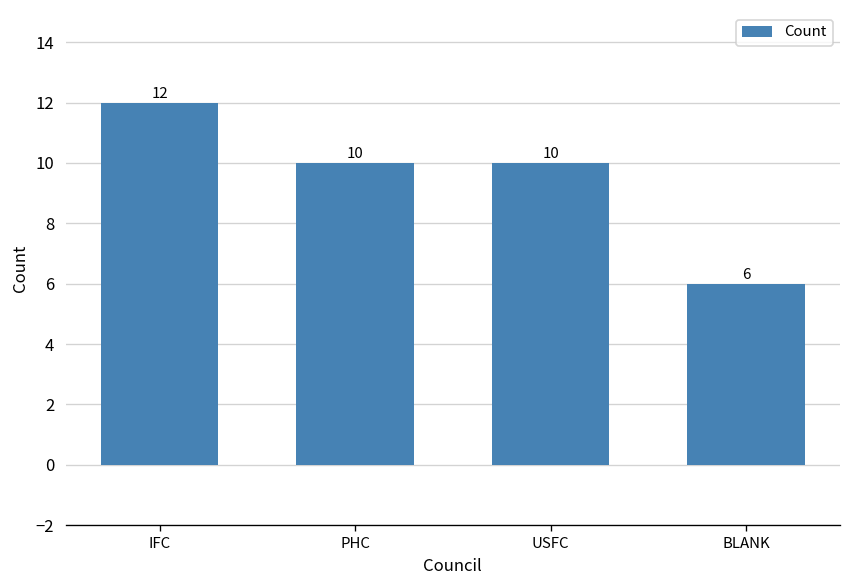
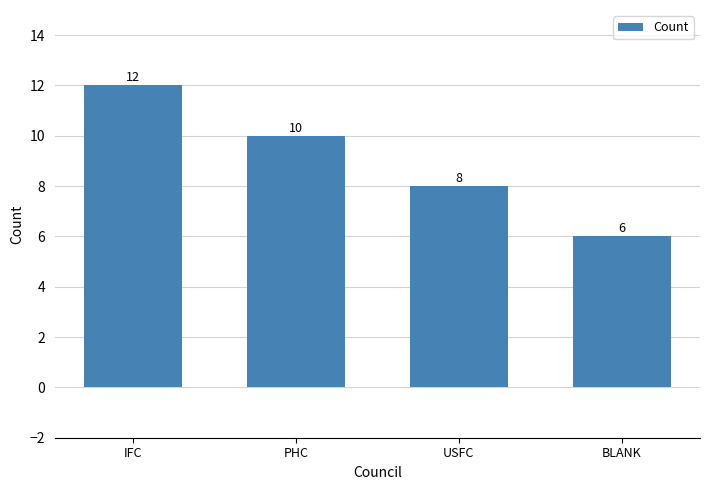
USFC: 10 -> 8
